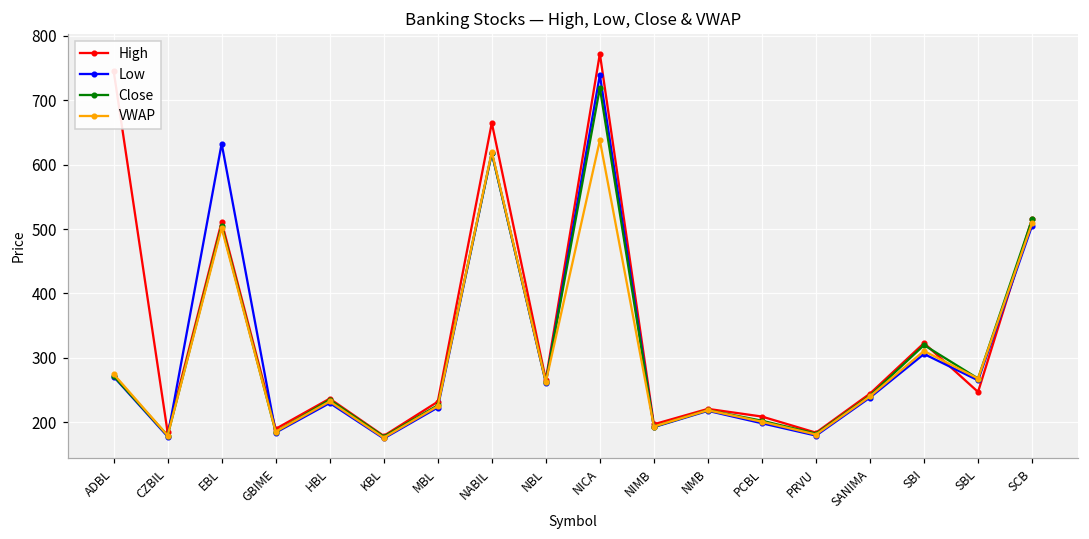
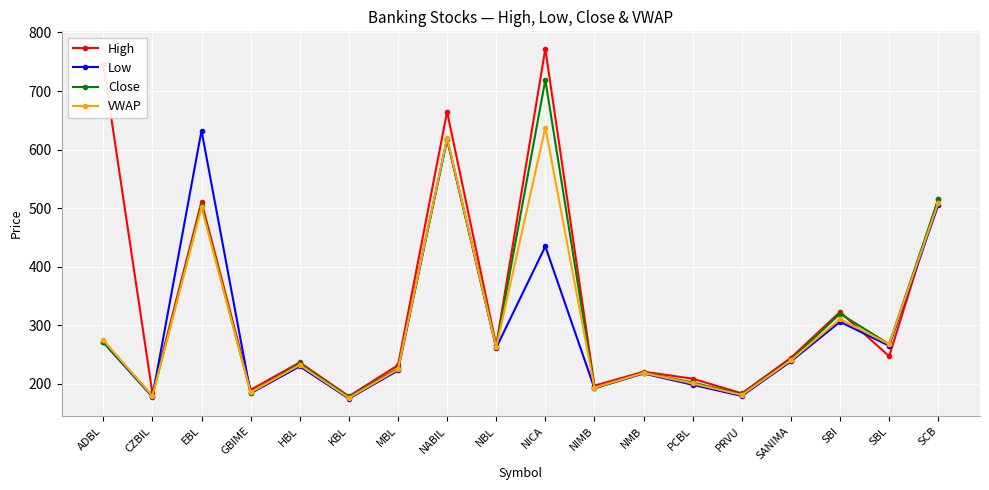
Low, NICA: 740 -> 430
